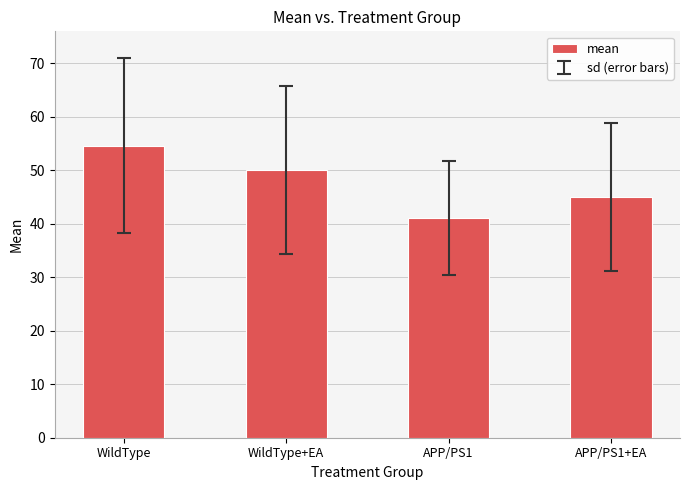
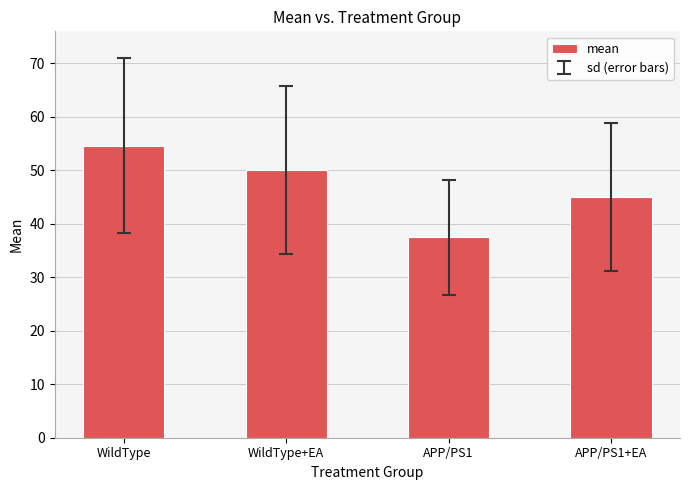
mean, APP/PS1: 41 -> 37
